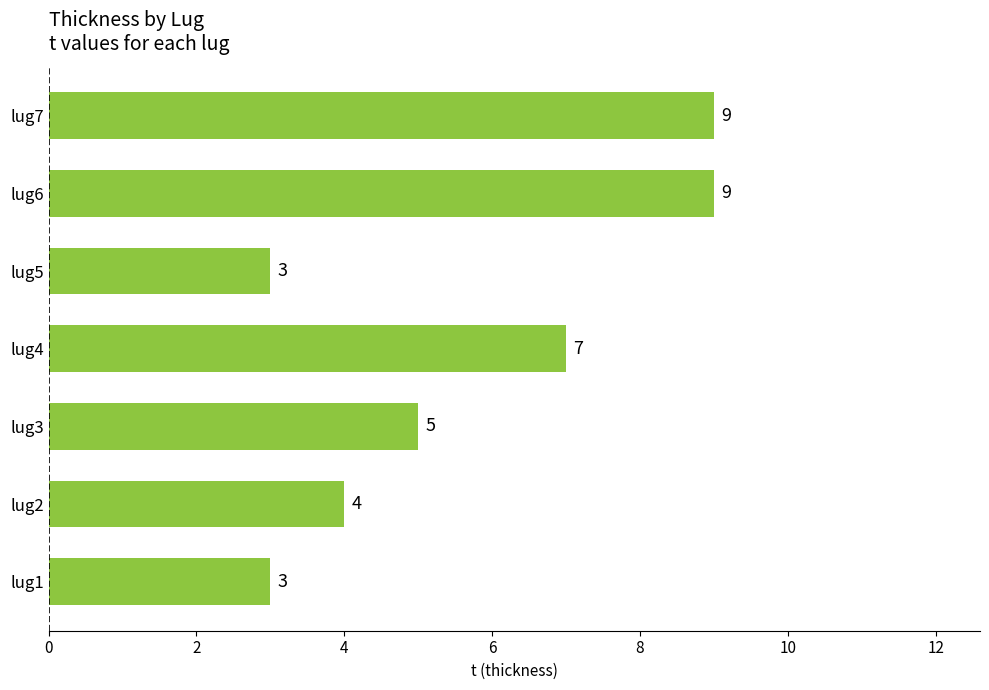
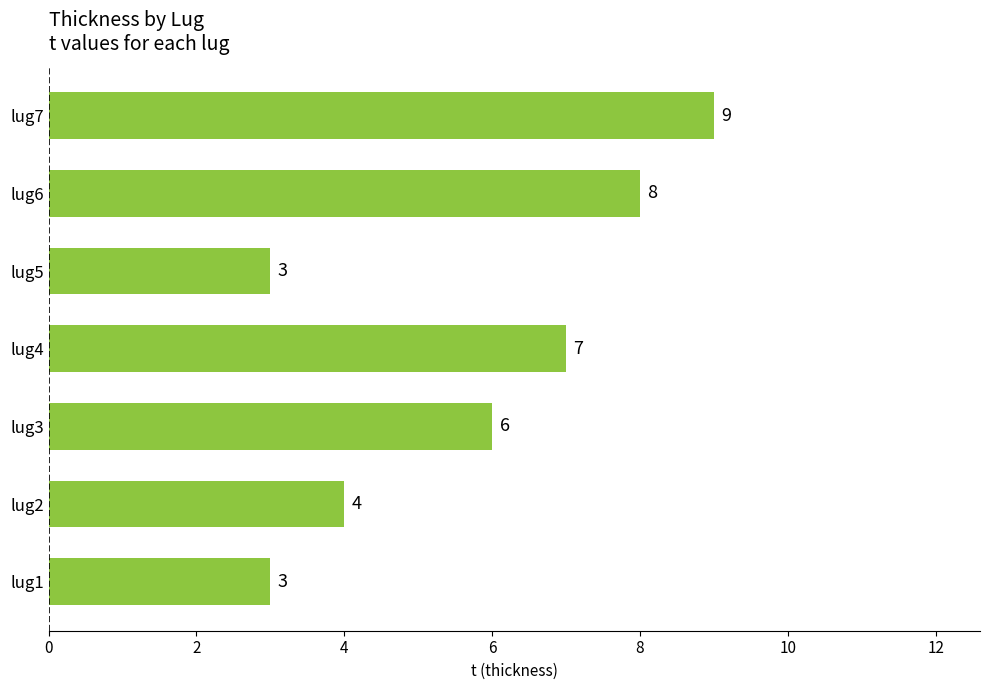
lug6: 9 -> 8
lug3: 5 -> 6
